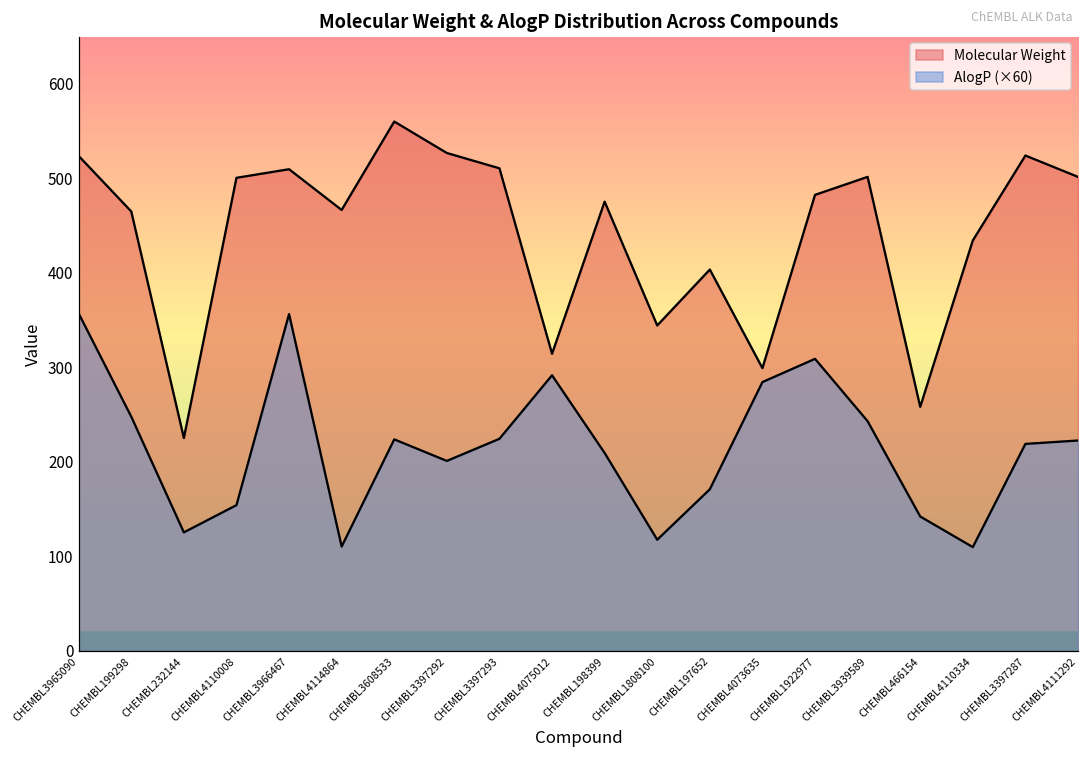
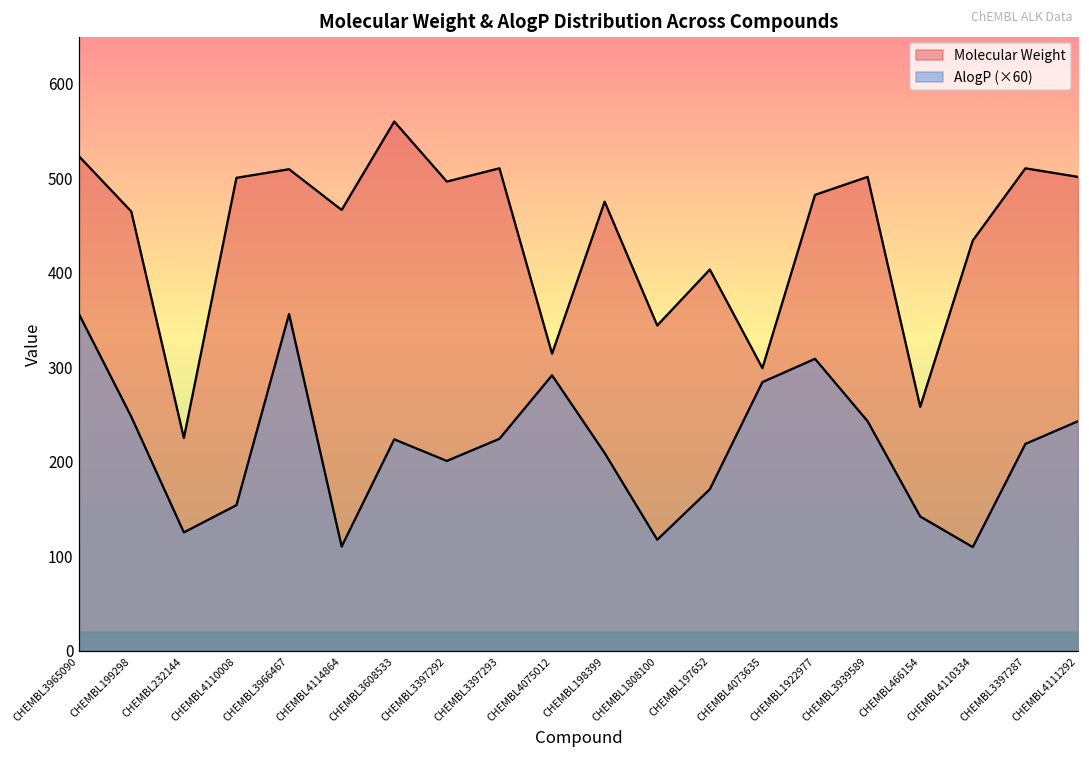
Molecular Weight, CHEMBL3397292: 530 -> 500
Molecular Weight, CHEMBL3397287: 520 -> 510
AlogP (×60), CHEMBL4111292: 220 -> 240
